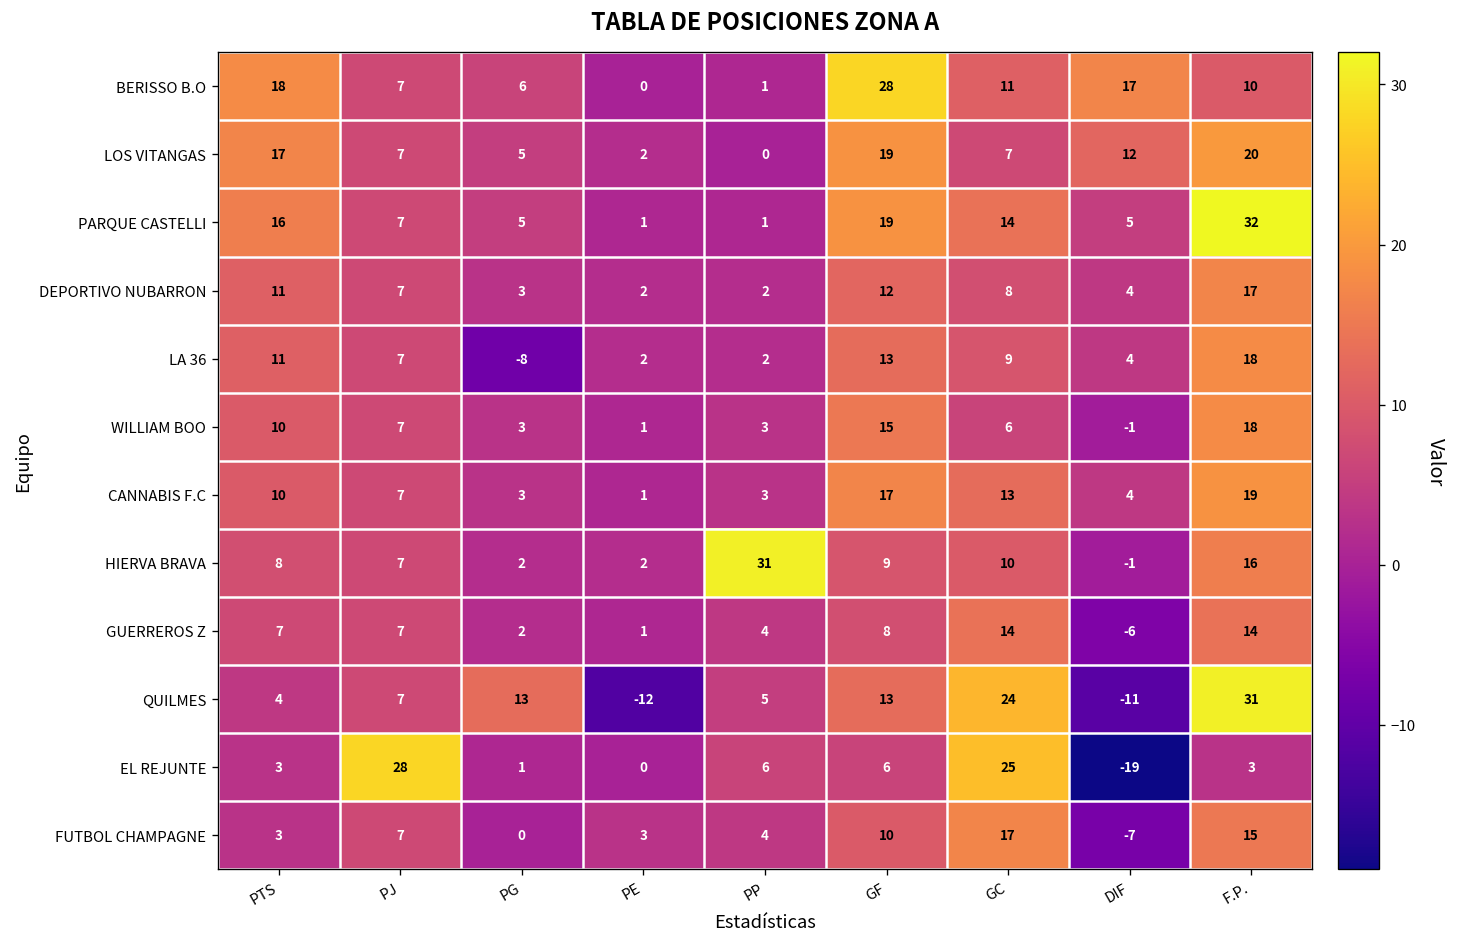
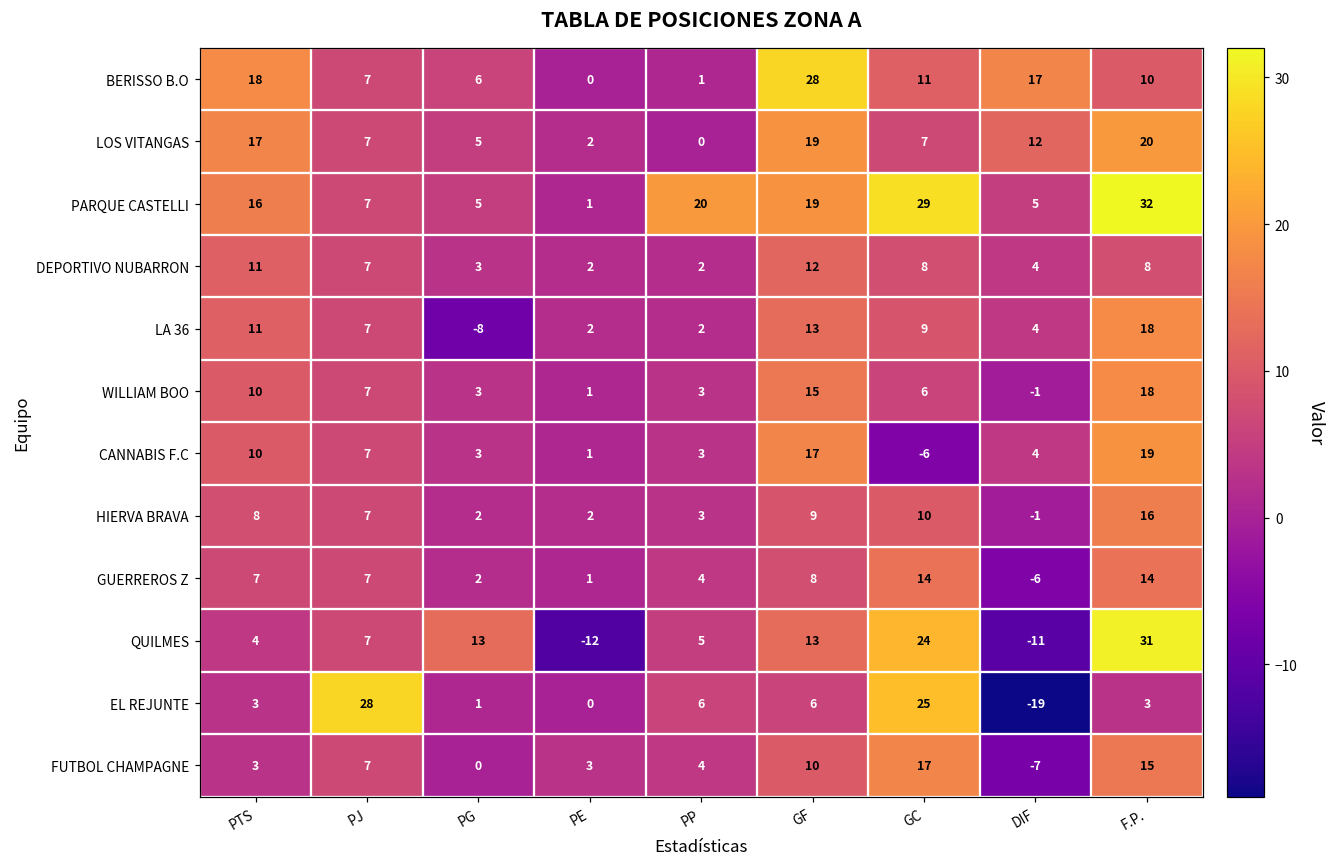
PARQUE CASTELLI, PP: 1 -> 20
PARQUE CASTELLI, GC: 14 -> 29
DEPORTIVO NUBARRON, F.P.: 17 -> 8
CANNABIS F.C, GC: 13 -> -6
HIERVA BRAVA, PP: 31 -> 3
